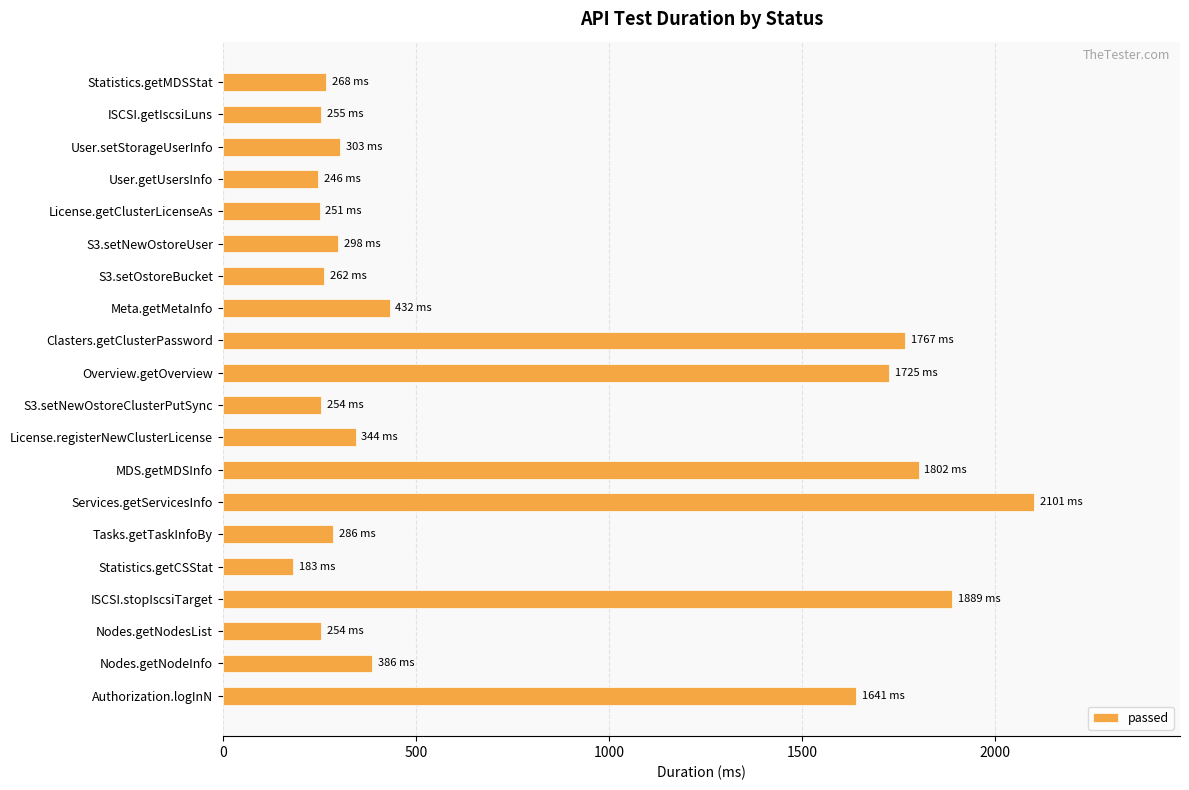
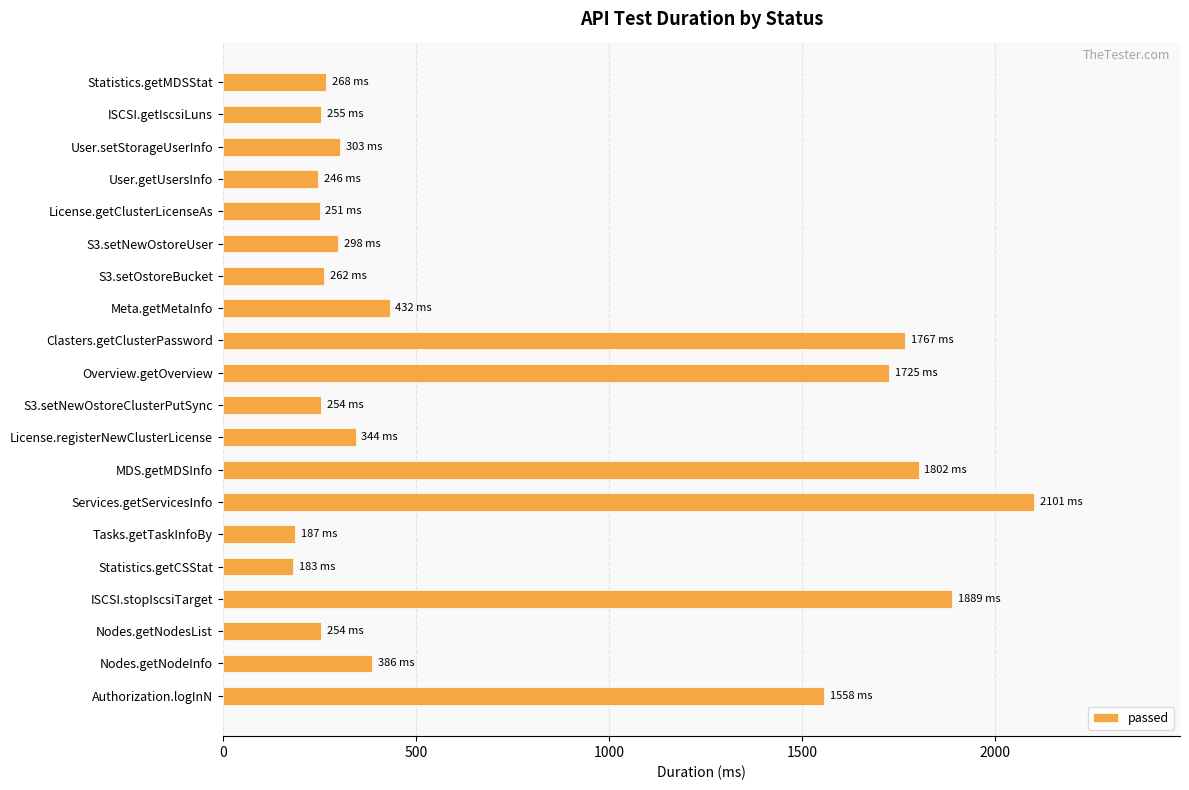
Tasks.getTaskInfoBy: 286 -> 187
Authorization.logInN: 1641 -> 1558
